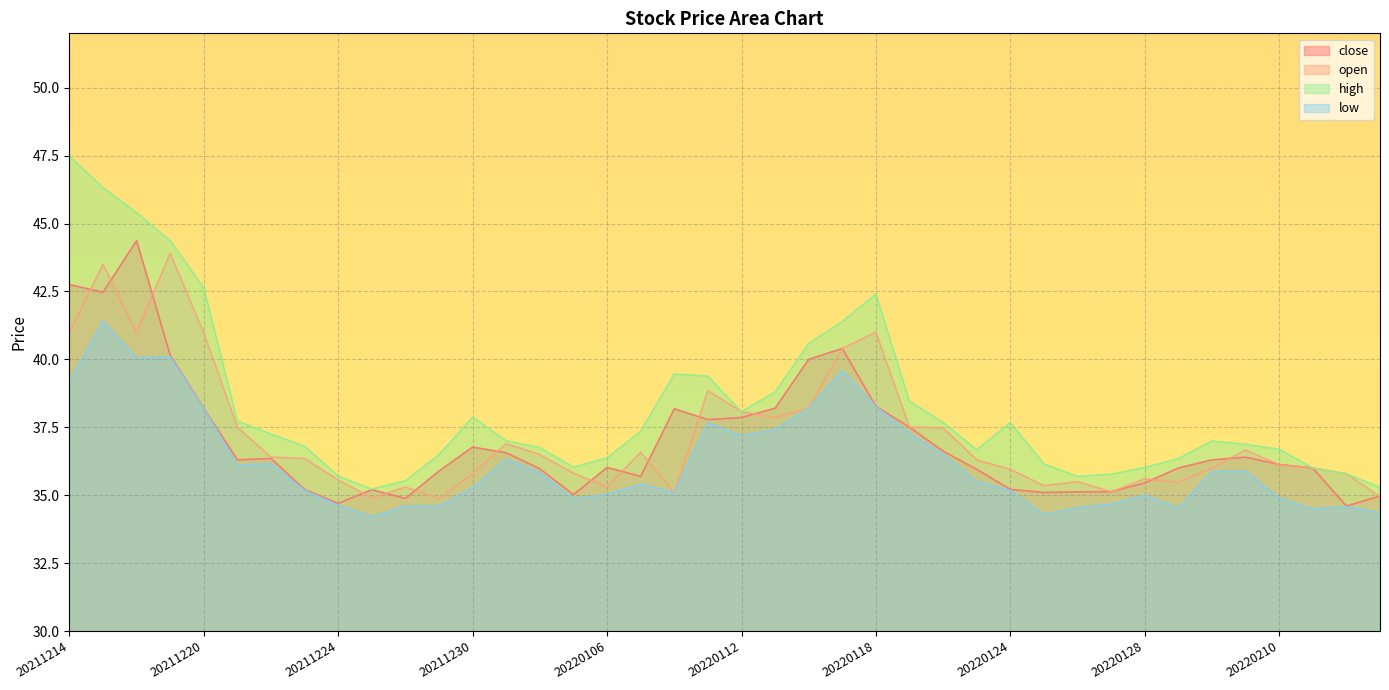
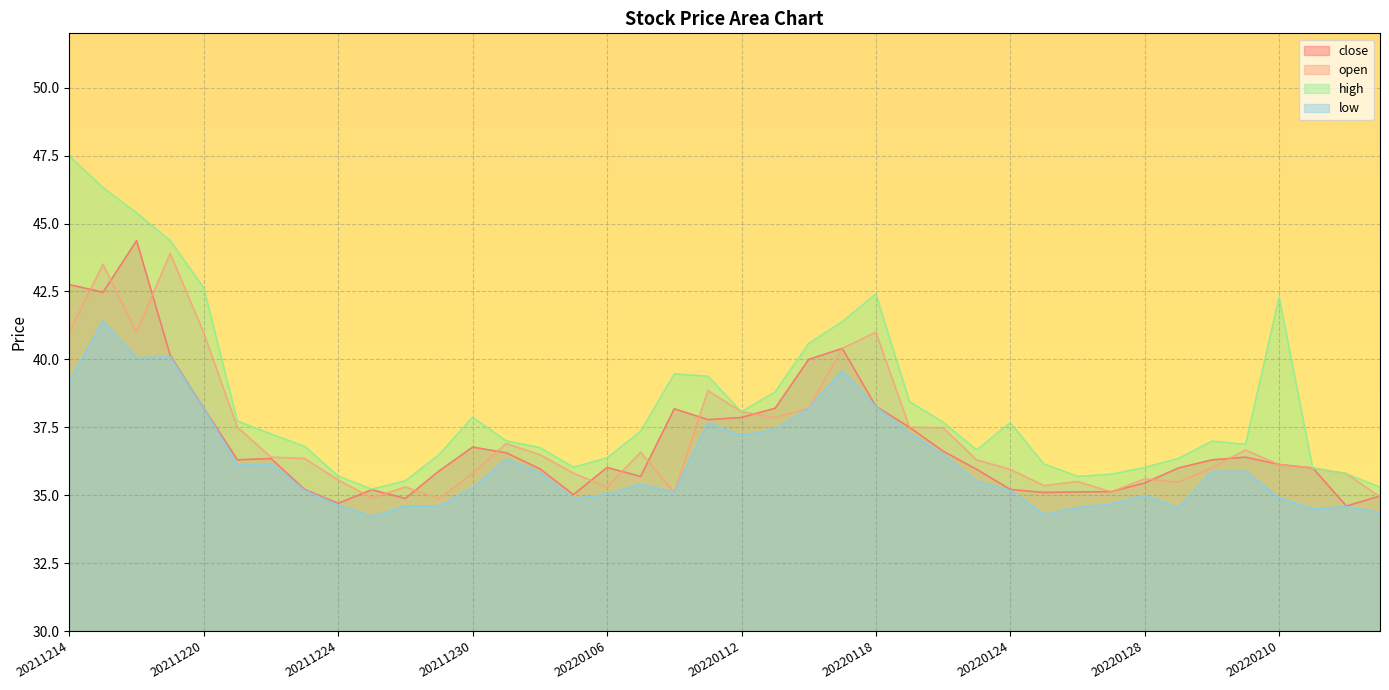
high, 20220210: 36.7 -> 42.3
